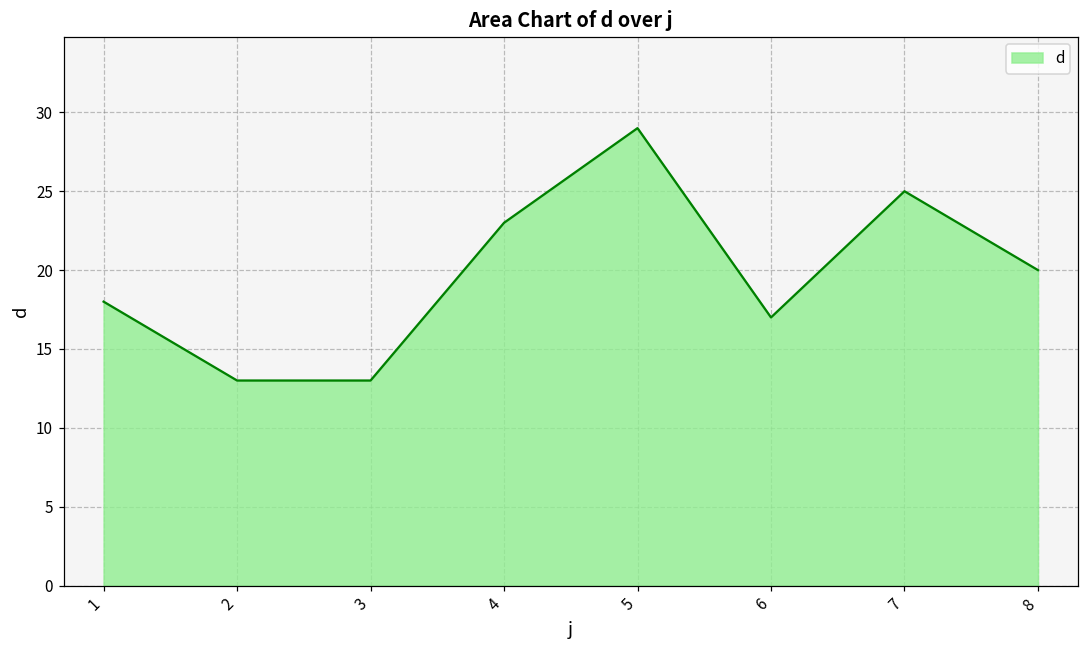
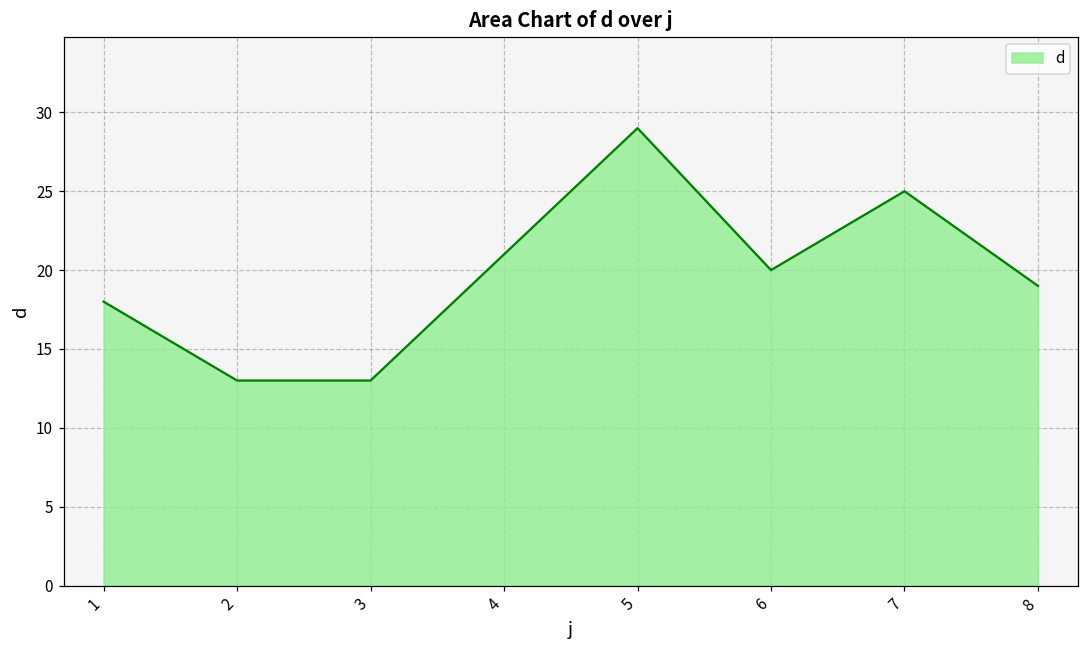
4: 23 -> 21
6: 17 -> 20
8: 20 -> 19
